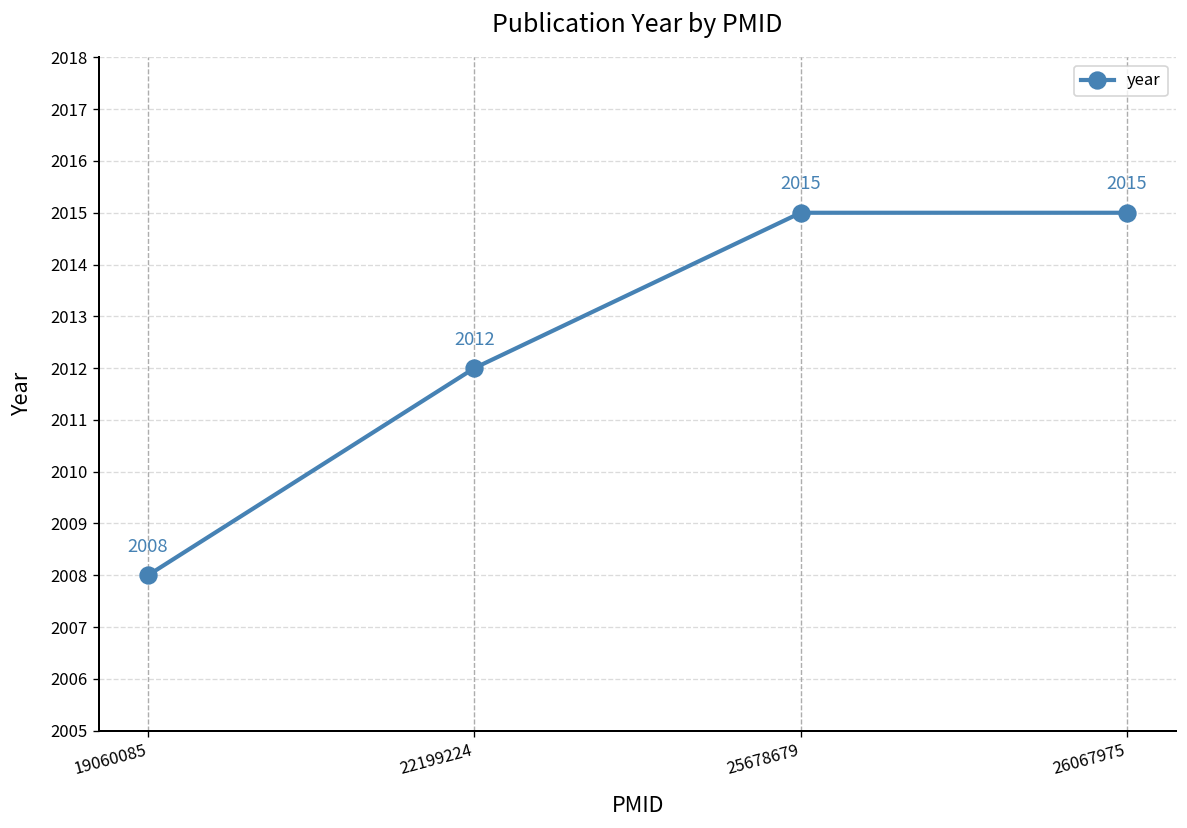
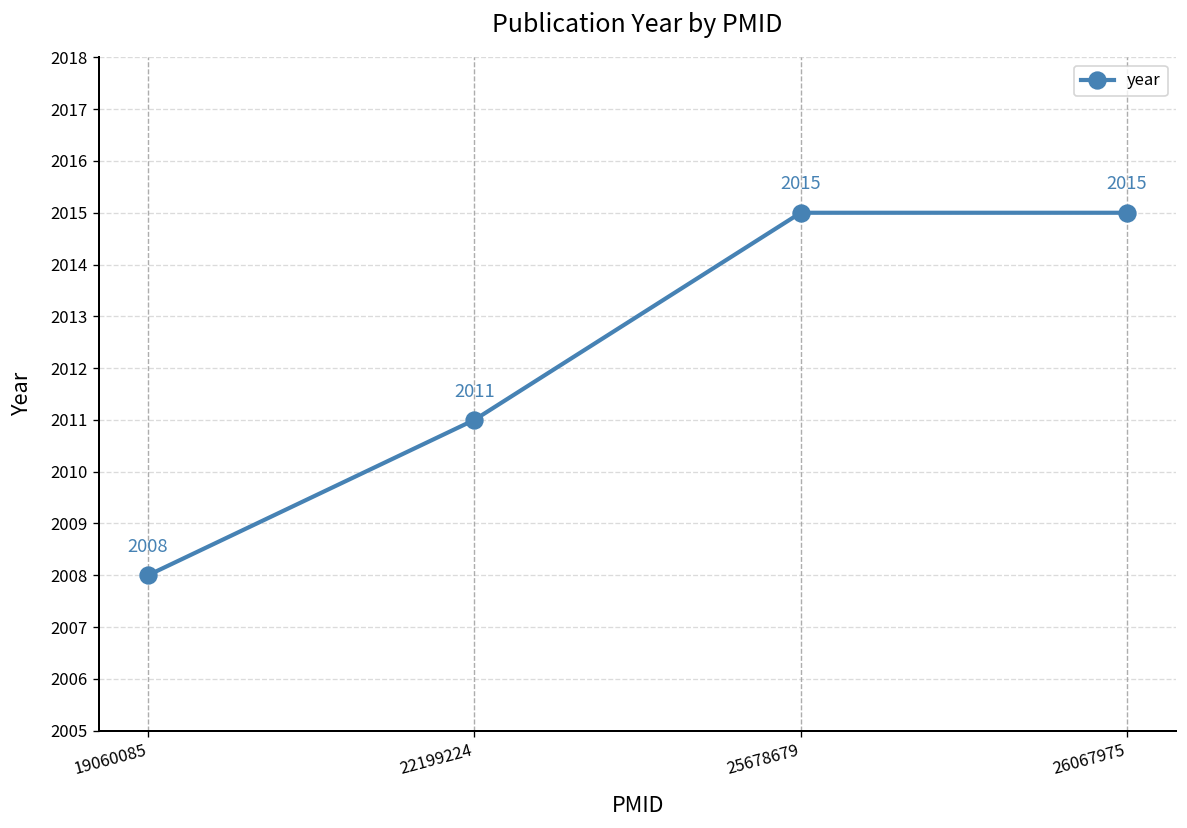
22199224: 2012 -> 2011
